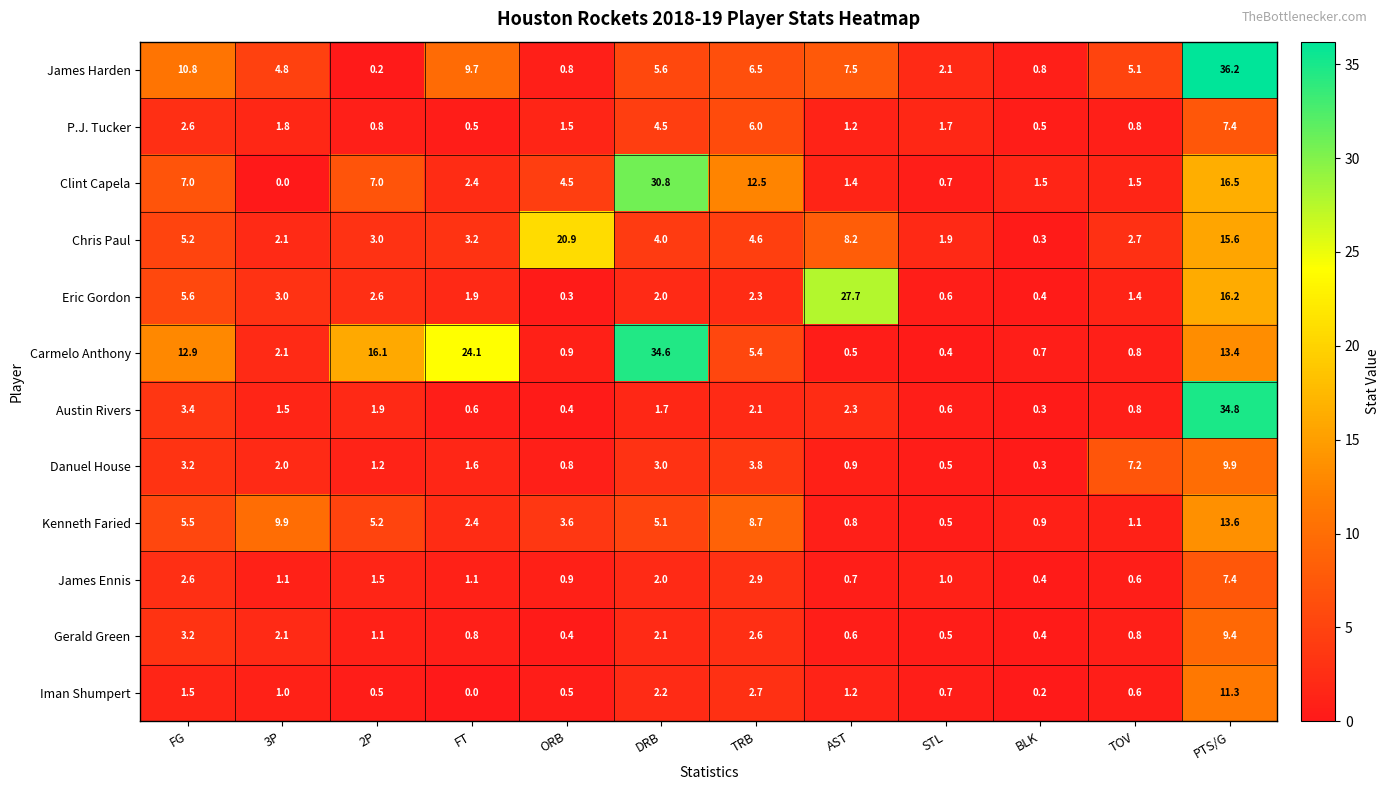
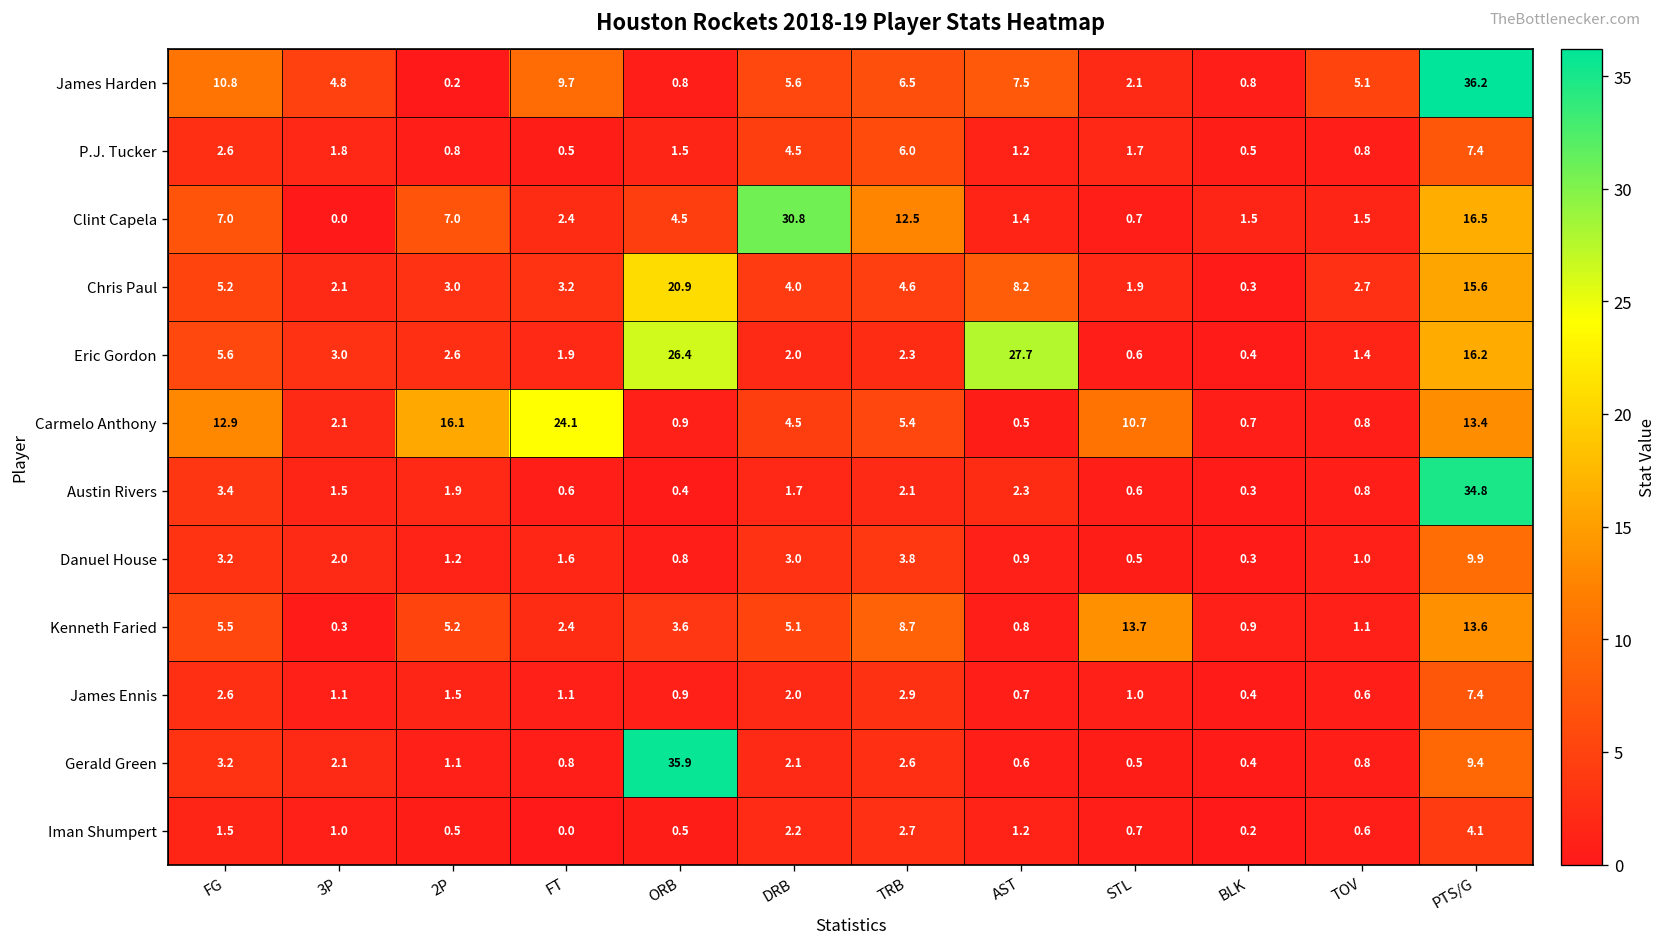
Eric Gordon, ORB: 0.3 -> 26.4
Carmelo Anthony, DRB: 34.6 -> 4.5
Carmelo Anthony, STL: 0.4 -> 10.7
Danuel House, TOV: 7.2 -> 1.0
Kenneth Faried, 3P: 9.9 -> 0.3
Kenneth Faried, STL: 0.5 -> 13.7
Gerald Green, ORB: 0.4 -> 35.9
Iman Shumpert, PTS/G: 11.3 -> 4.1
